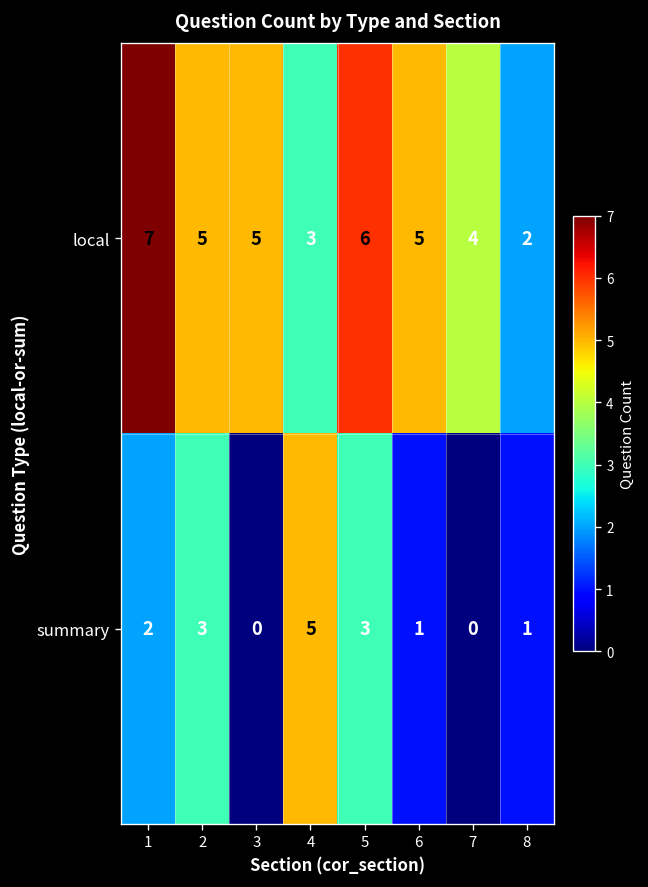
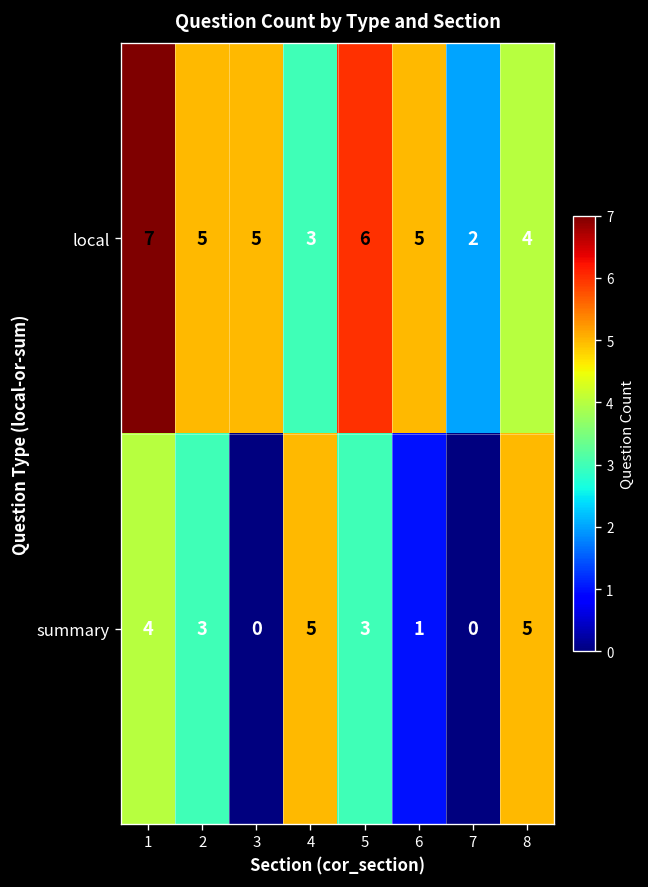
local, 7: 4 -> 2
local, 8: 2 -> 4
summary, 1: 2 -> 4
summary, 8: 1 -> 5
